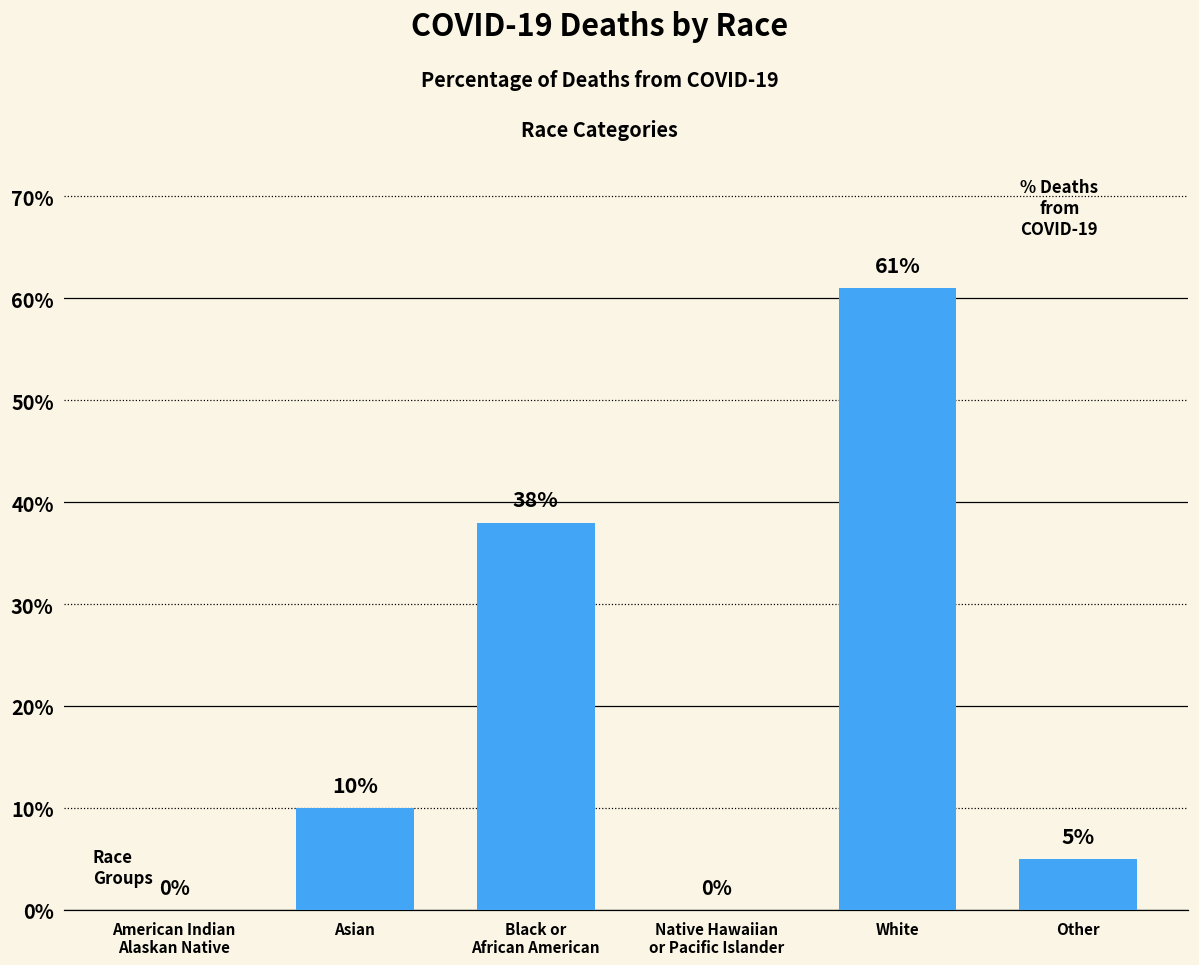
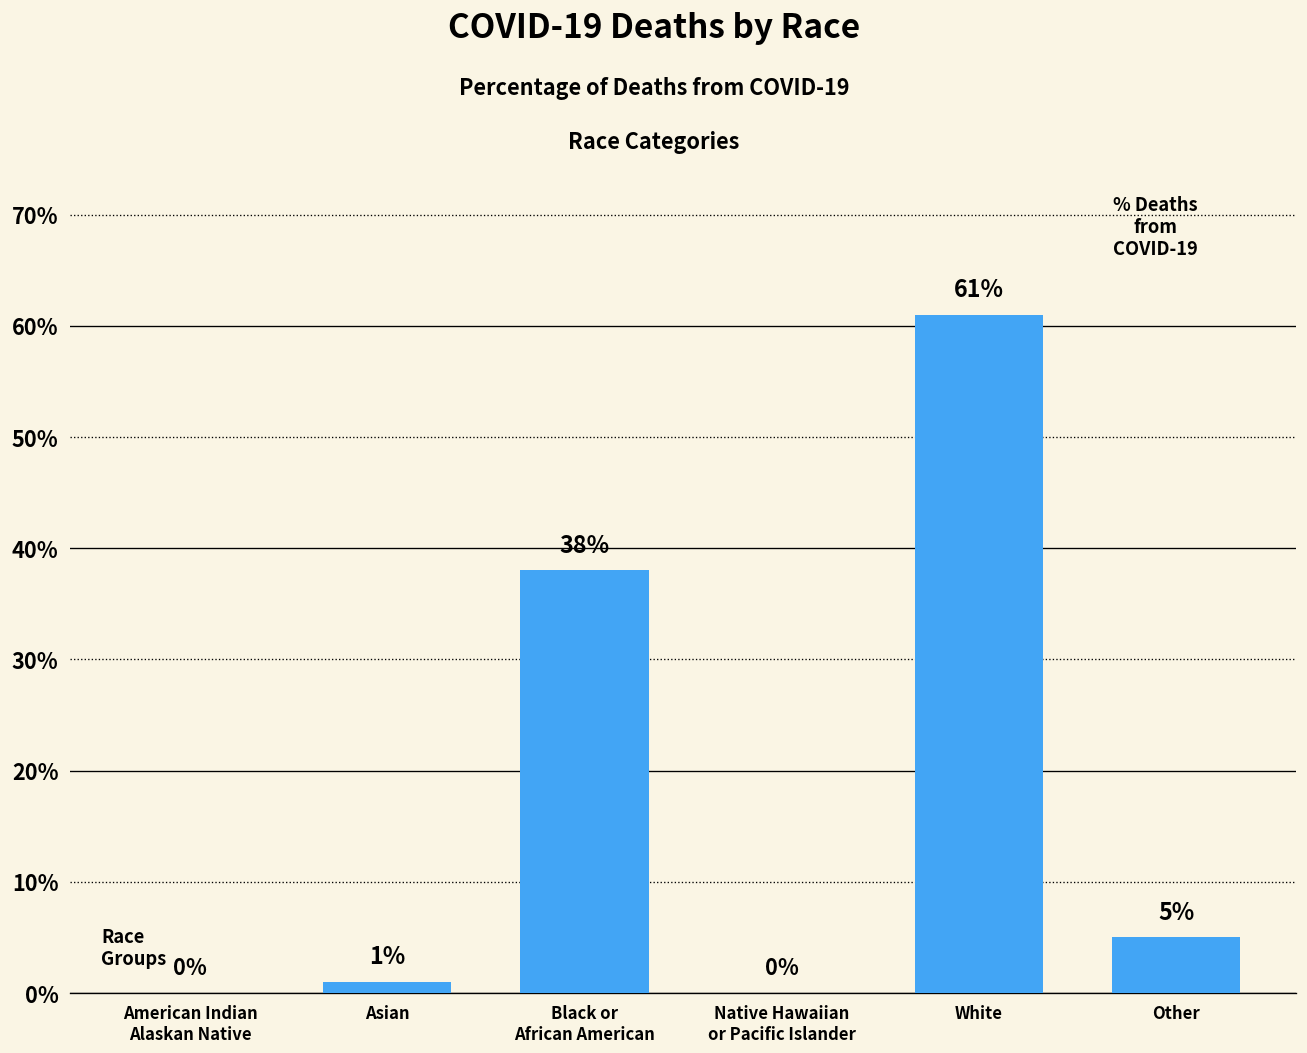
Asian: 10% -> 1%
